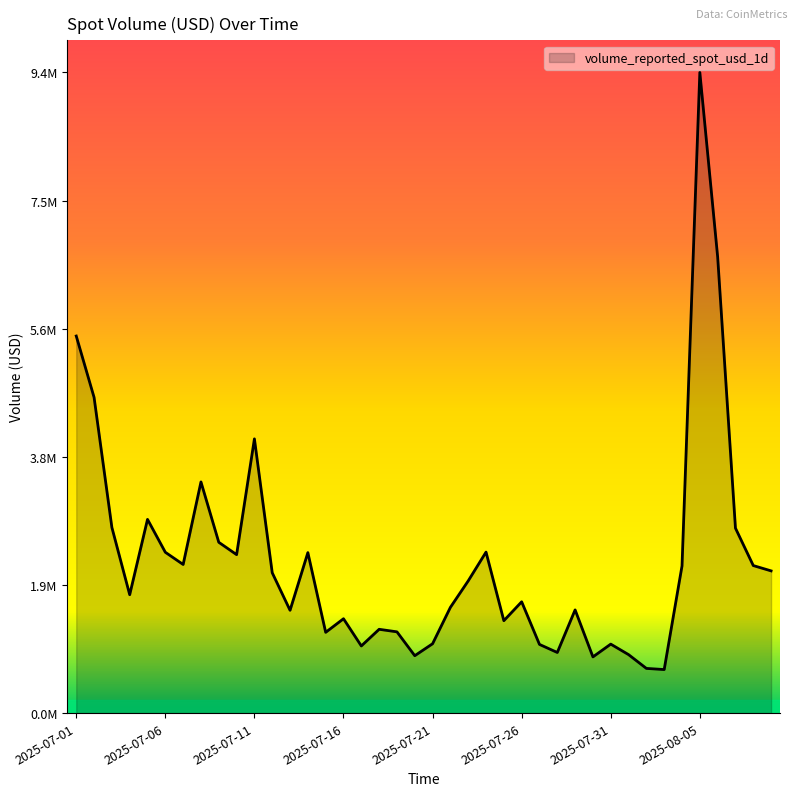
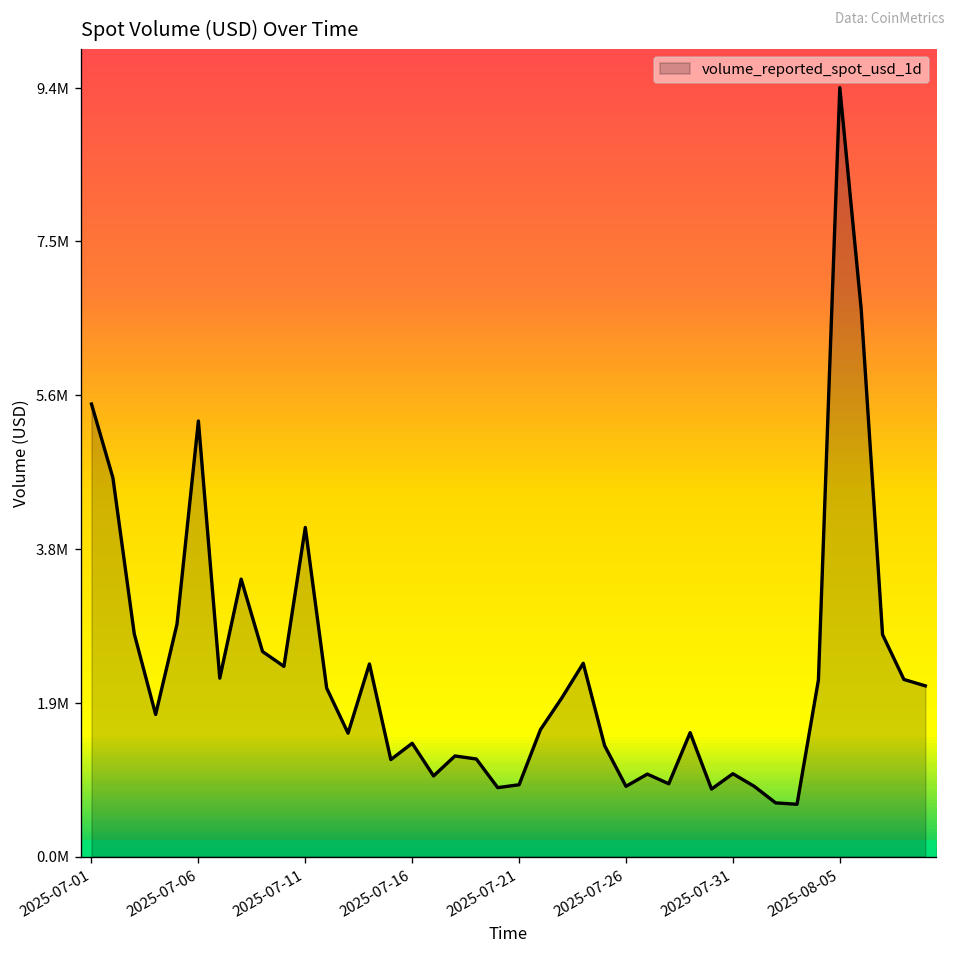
2025-07-06: 2400000 -> 5300000
2025-07-21: 1000000 -> 900000
2025-07-26: 1600000 -> 900000
